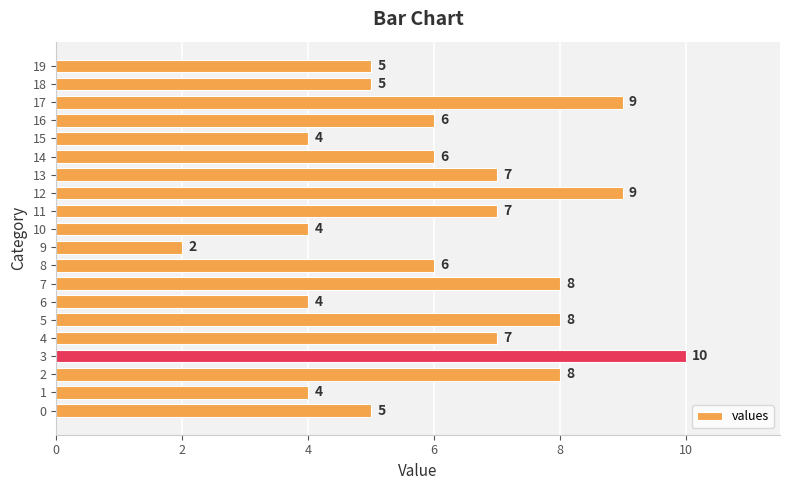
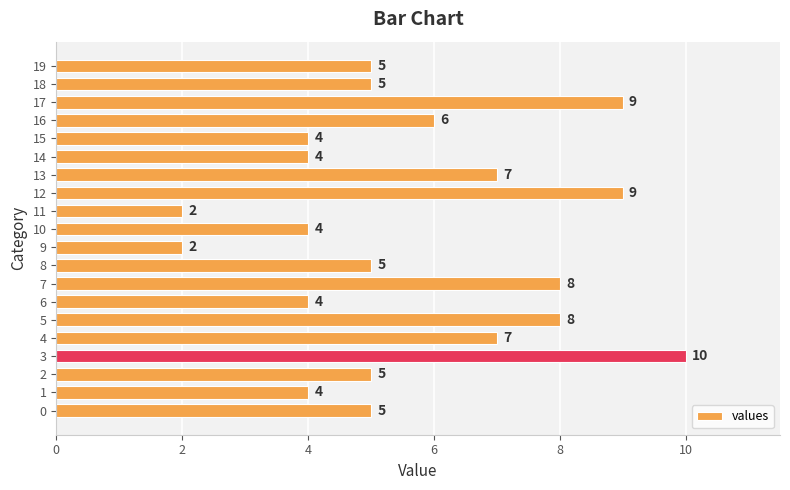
14: 6 -> 4
11: 7 -> 2
8: 6 -> 5
2: 8 -> 5
